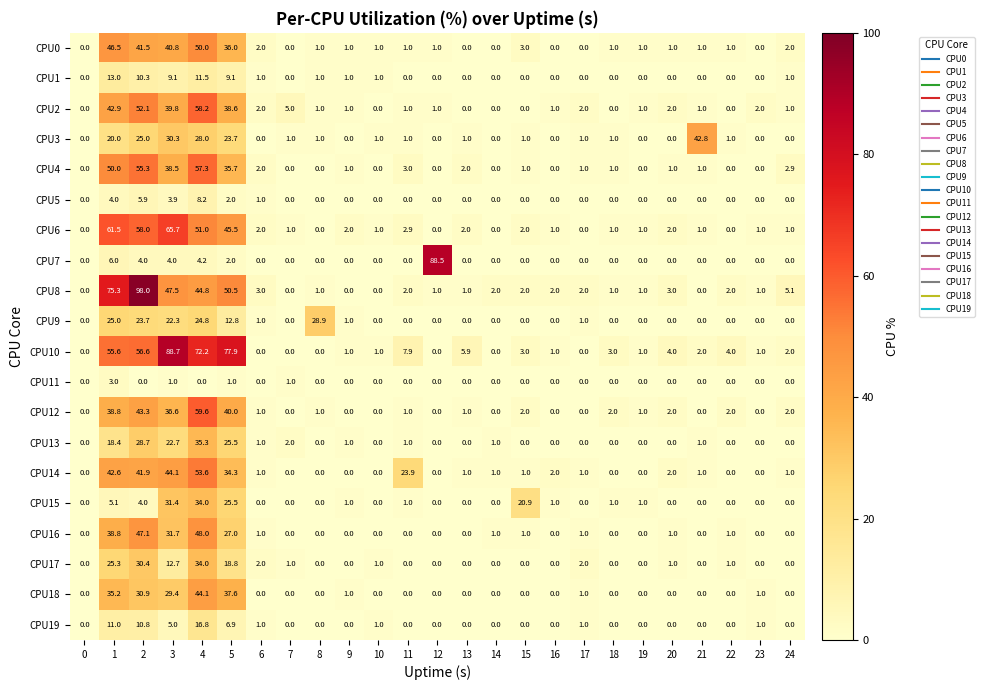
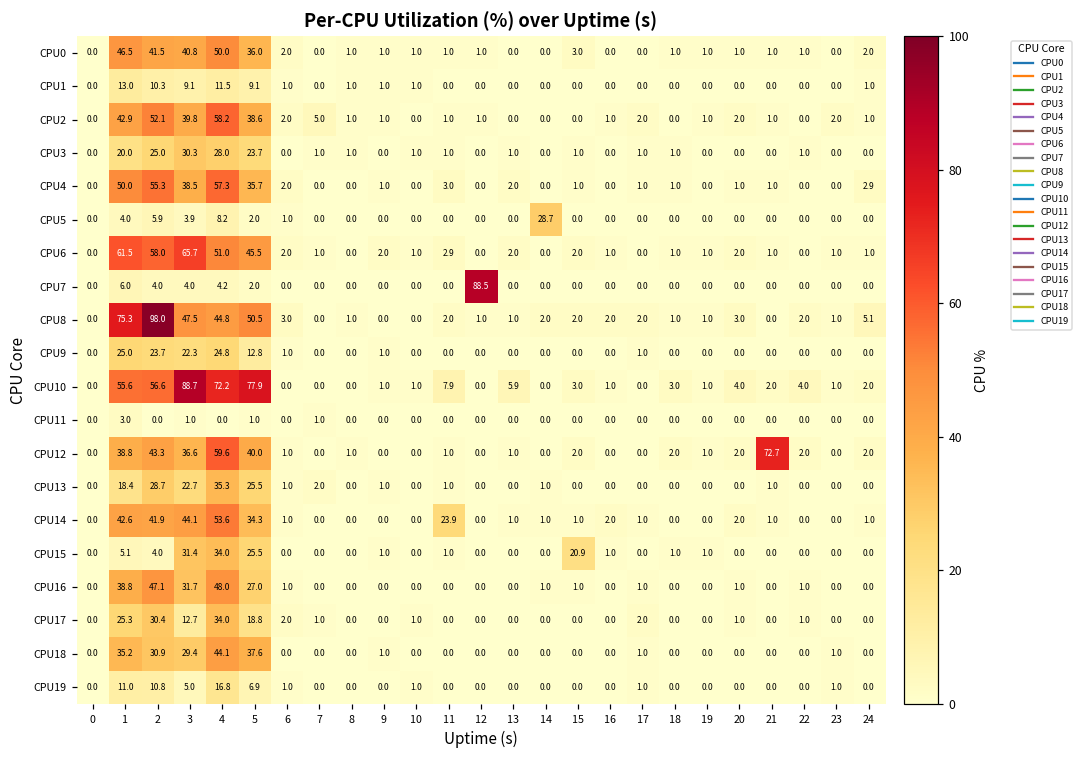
CPU3, 21: 42.8 -> 0.0
CPU5, 14: 0.0 -> 28.7
CPU9, 8: 28.9 -> 0.0
CPU12, 21: 0.0 -> 72.7
